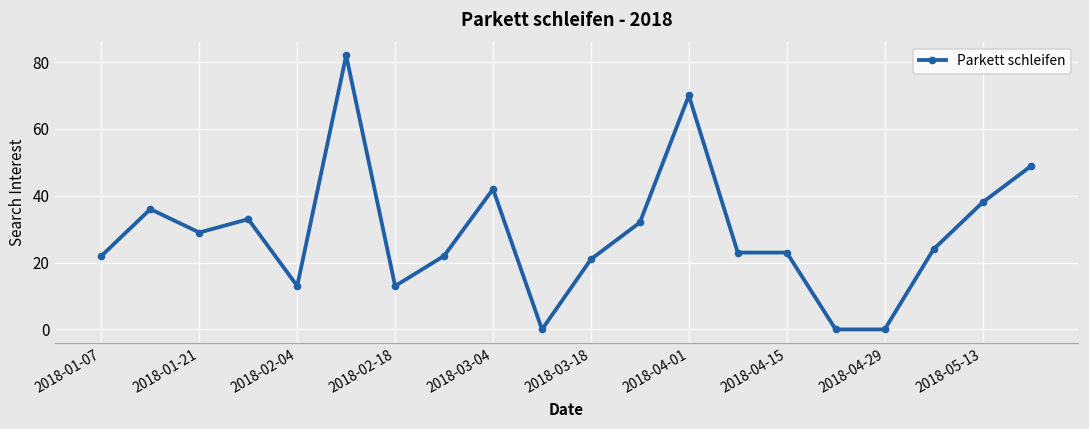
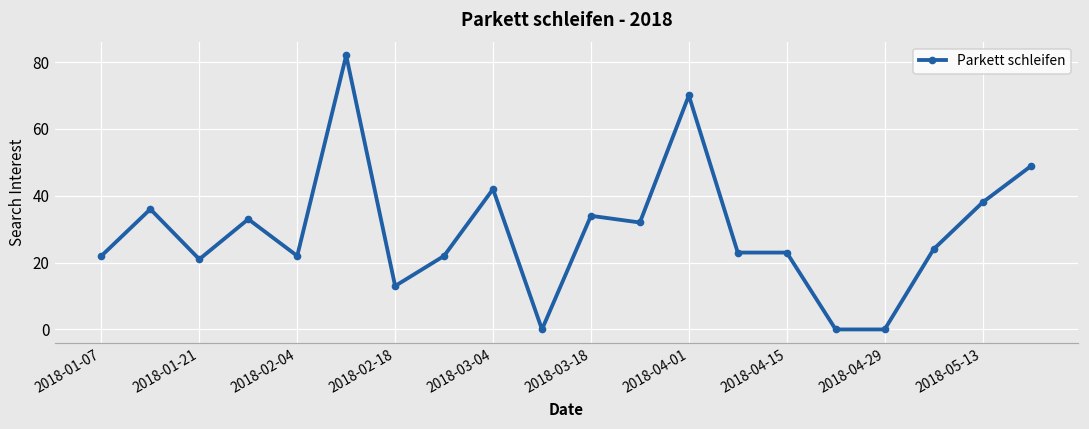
2018-01-21: 29 -> 21
2018-02-04: 13 -> 22
2018-03-18: 21 -> 34
